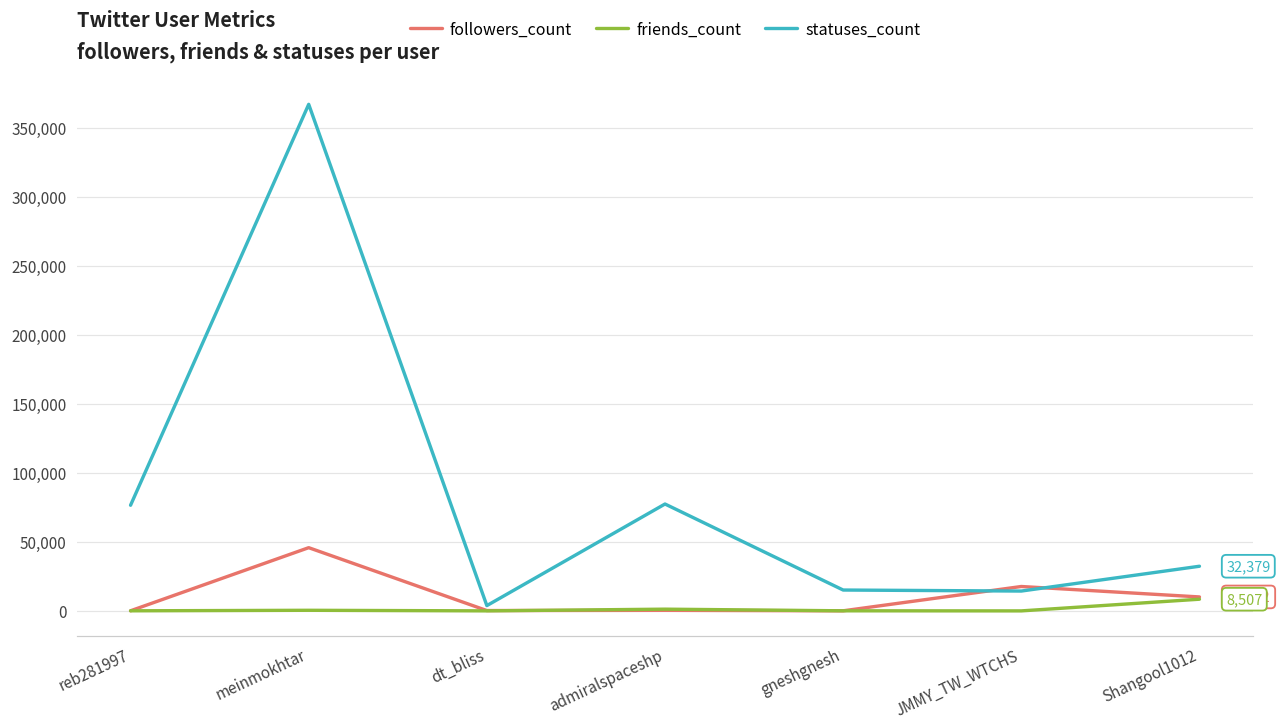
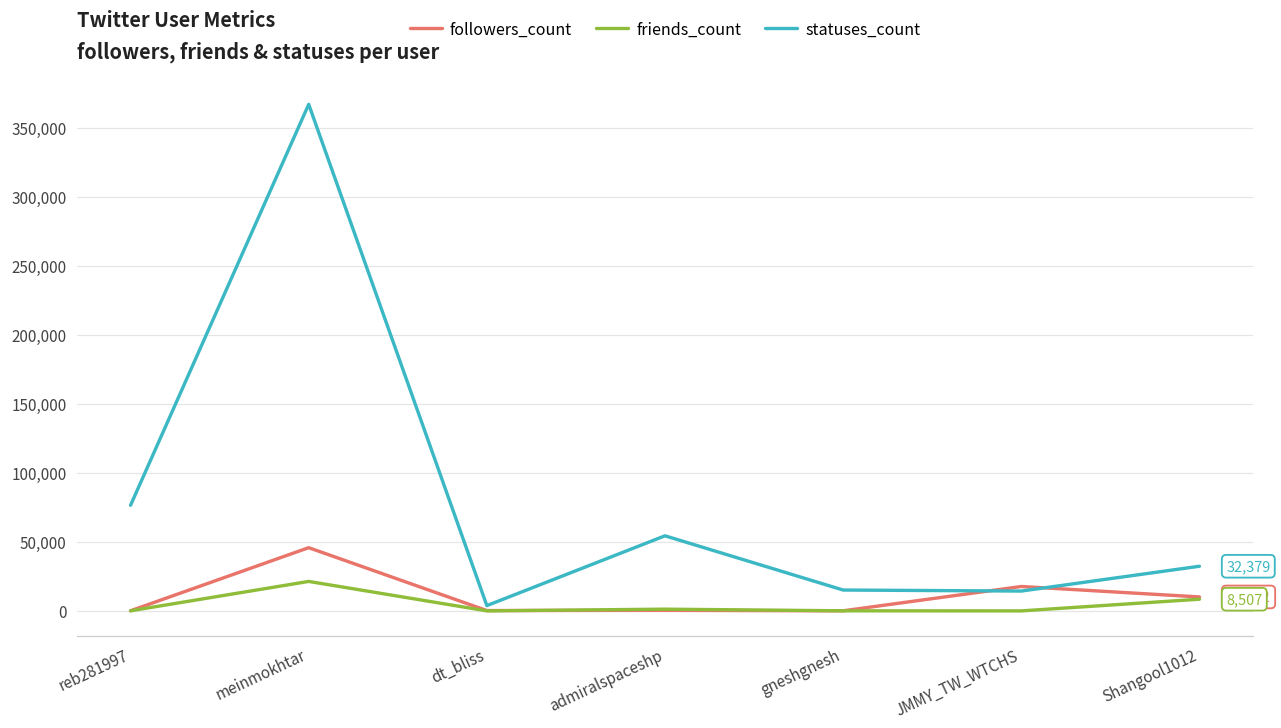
friends_count, meinmokhtar: 0 -> 21,000
statuses_count, admiralspaceshp: 77,000 -> 54,000
